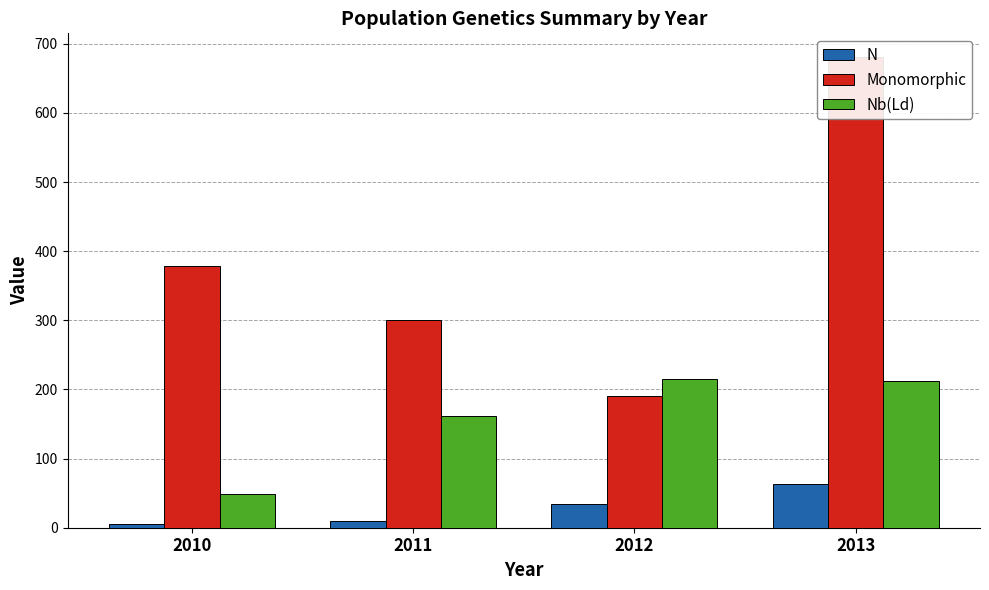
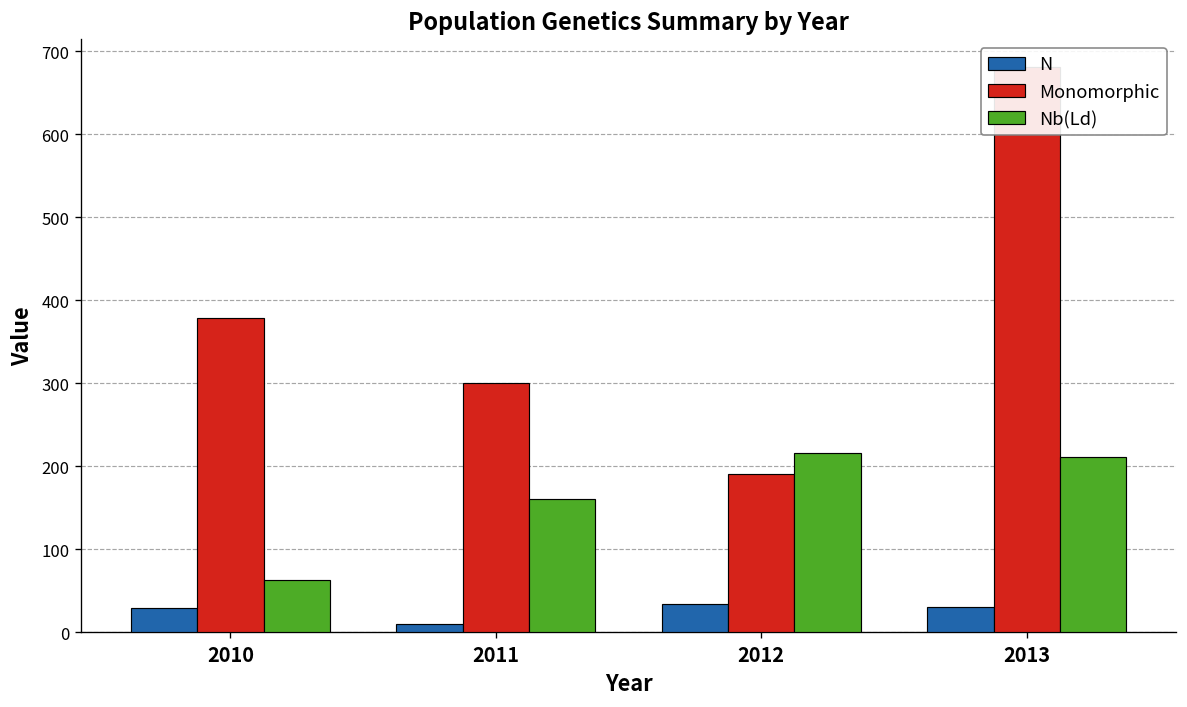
N, 2010: 10 -> 30
Nb(Ld), 2010: 50 -> 60
N, 2013: 60 -> 30
